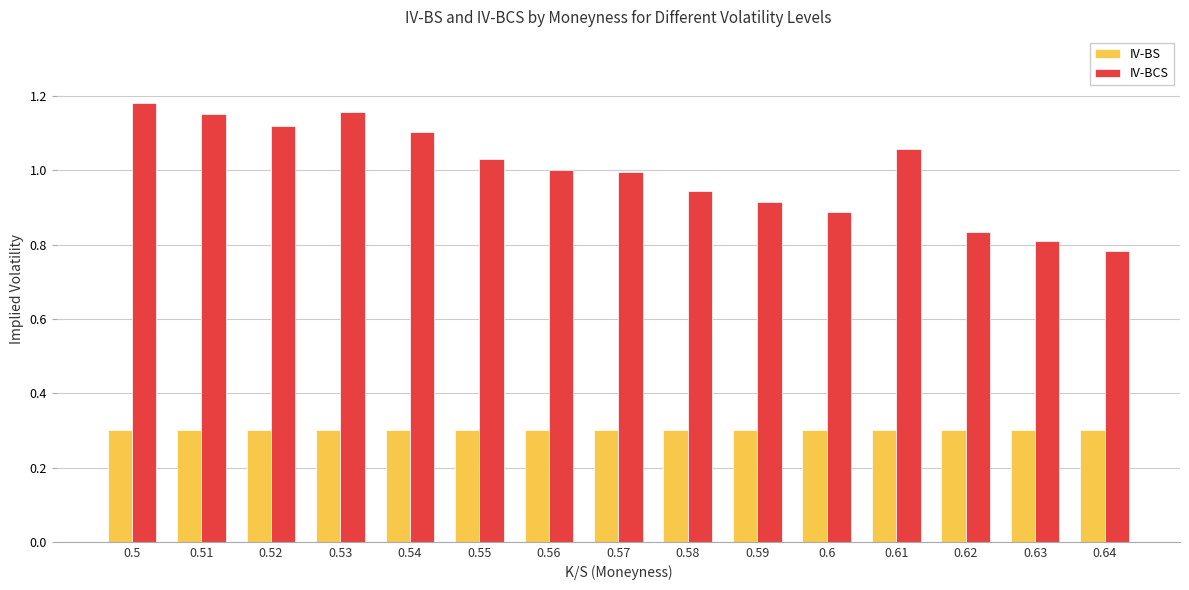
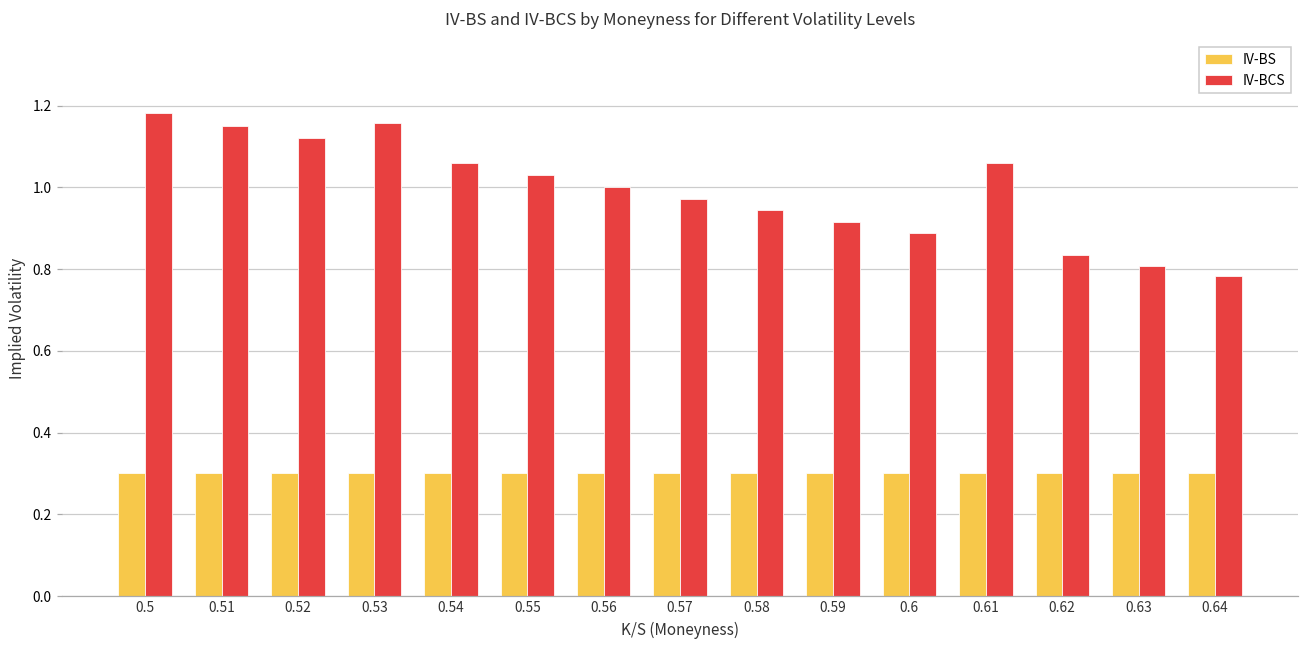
IV-BCS, 0.54: 1.10 -> 1.06
IV-BCS, 0.57: 1.00 -> 0.97
